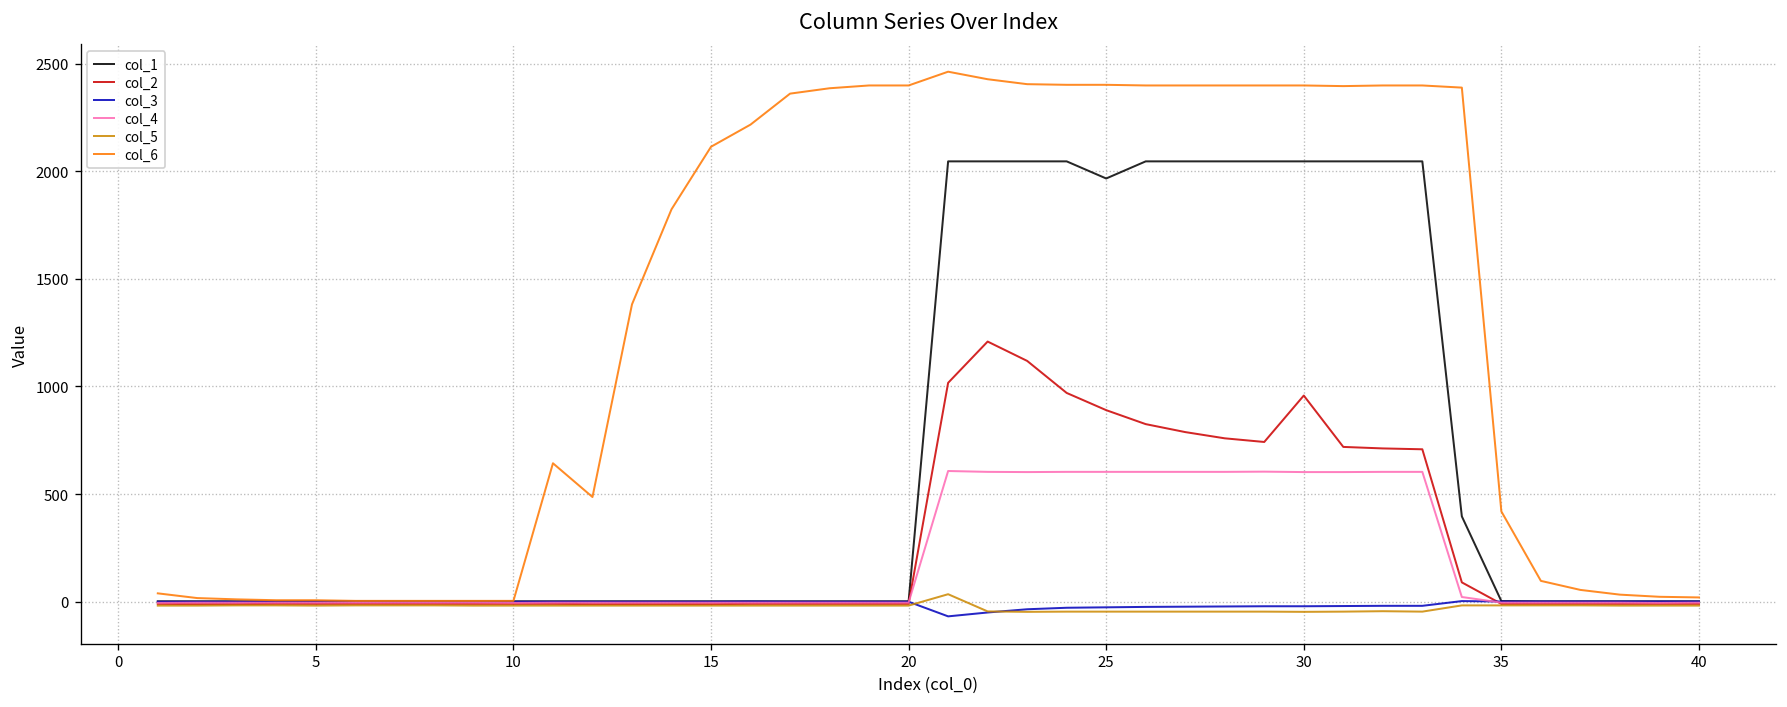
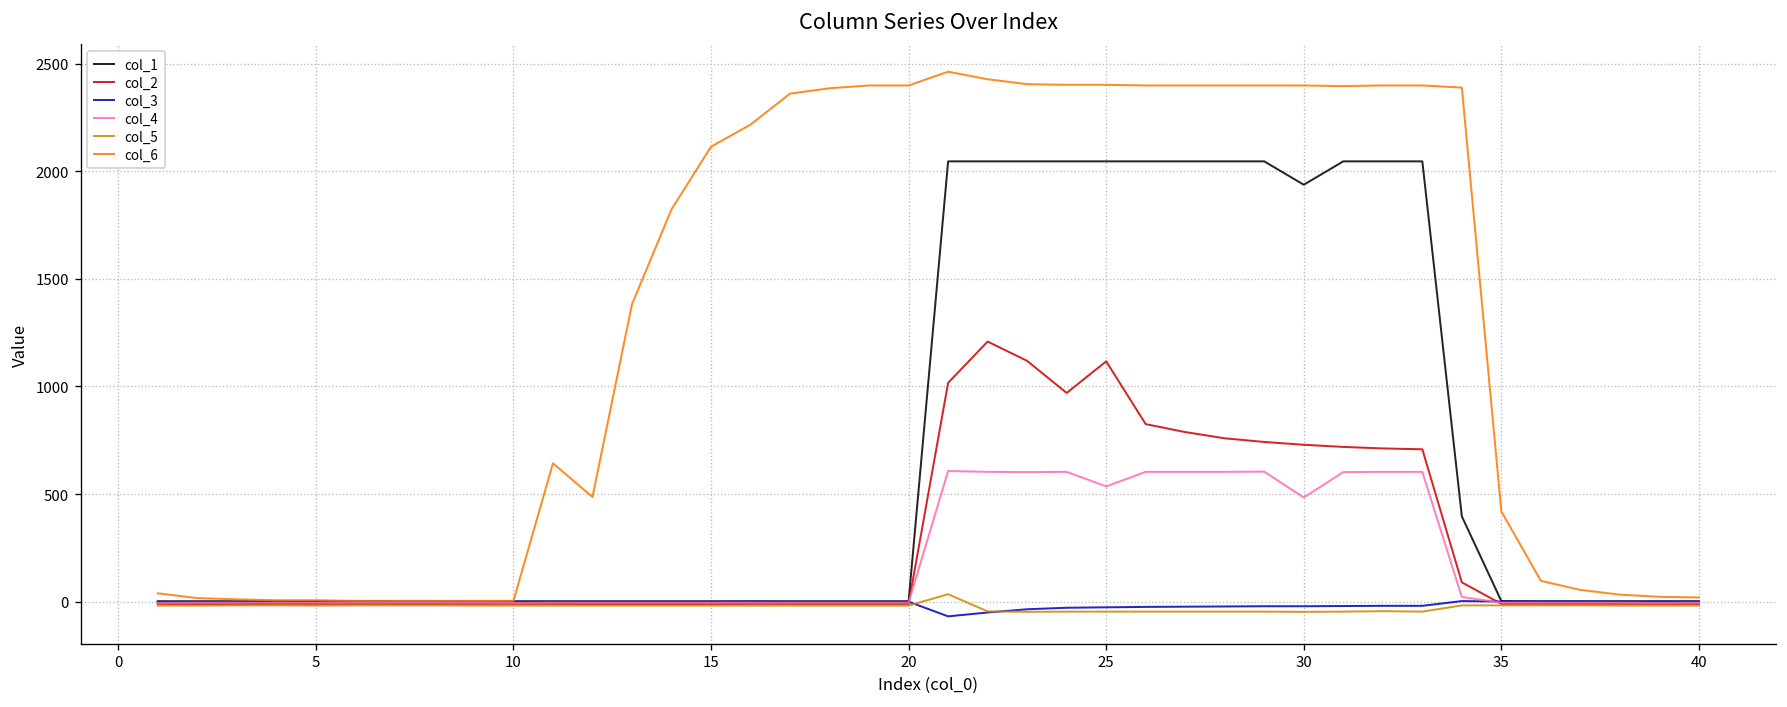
col_1, 25: 1970 -> 2050
col_2, 25: 890 -> 1120
col_4, 25: 600 -> 540
col_1, 30: 2050 -> 1940
col_2, 30: 960 -> 730
col_4, 30: 600 -> 480
